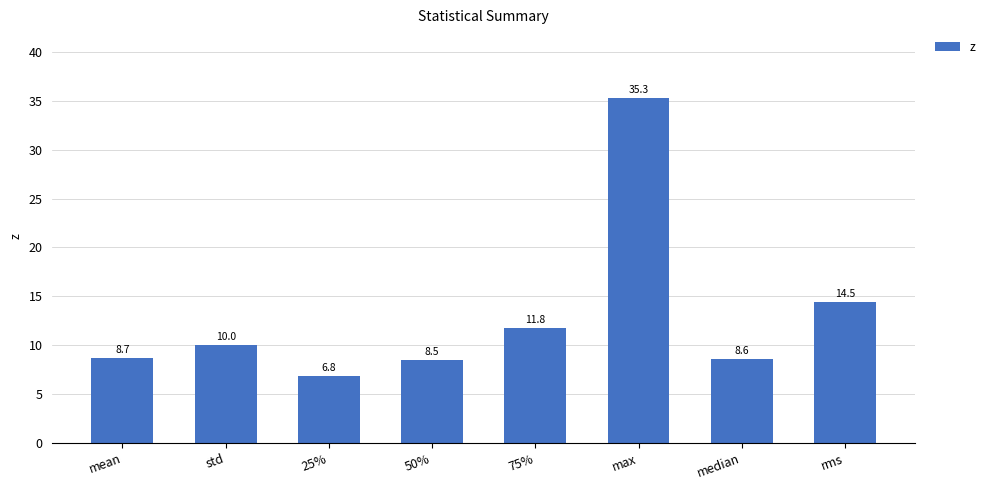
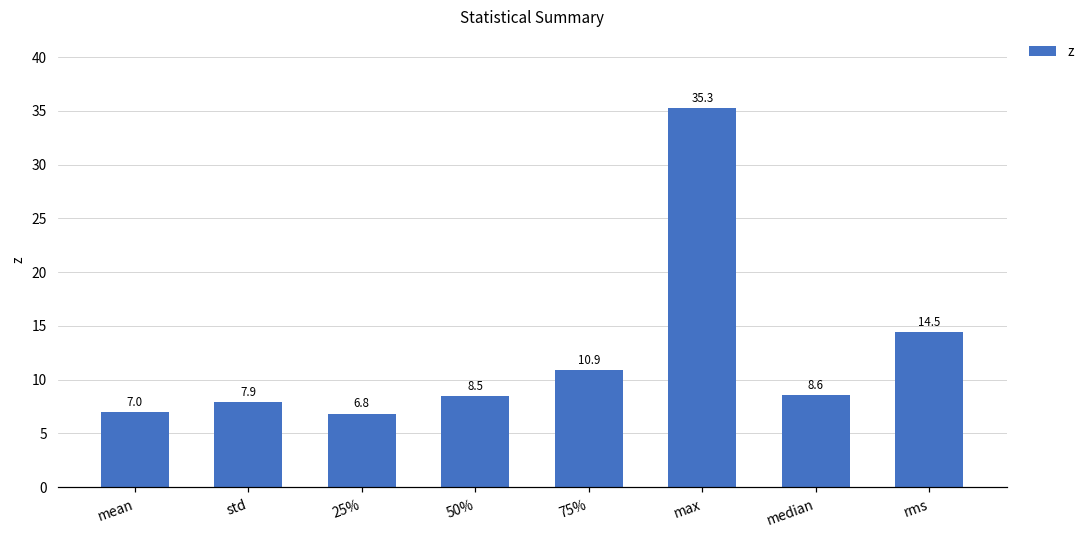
mean: 8.7 -> 7.0
std: 10.0 -> 7.9
75%: 11.8 -> 10.9
